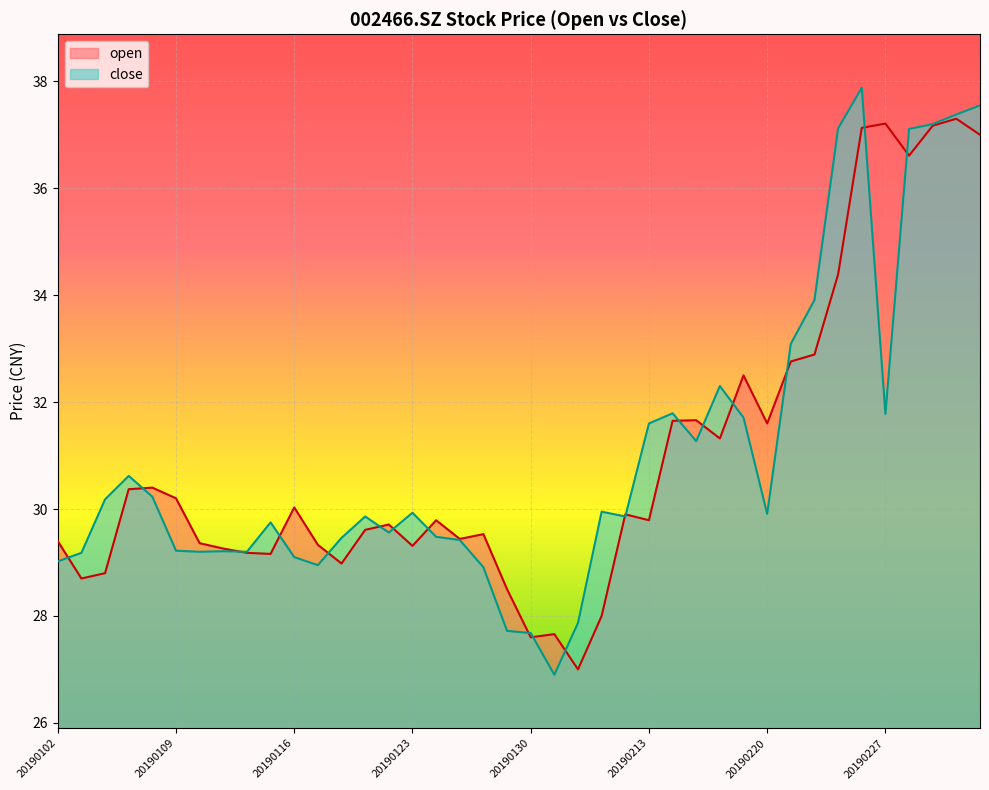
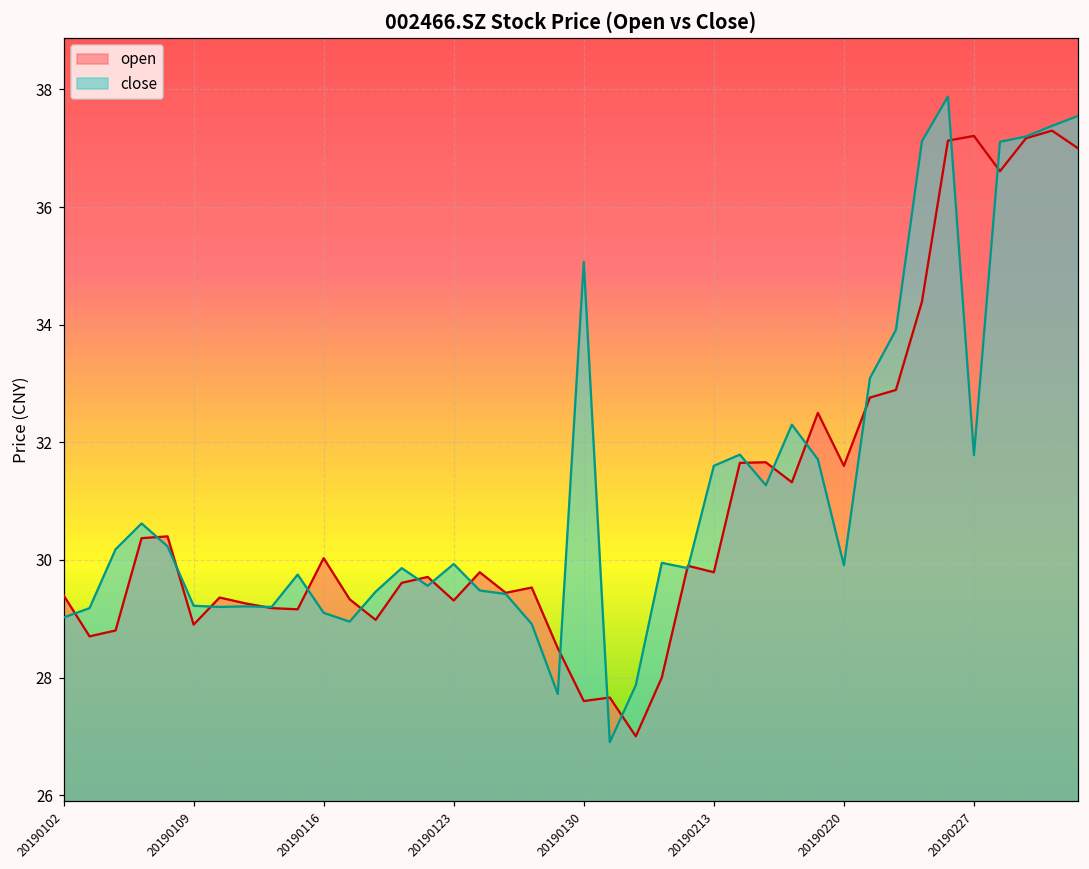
open, 20190109: 30.2 -> 28.9
close, 20190130: 27.7 -> 35.1
